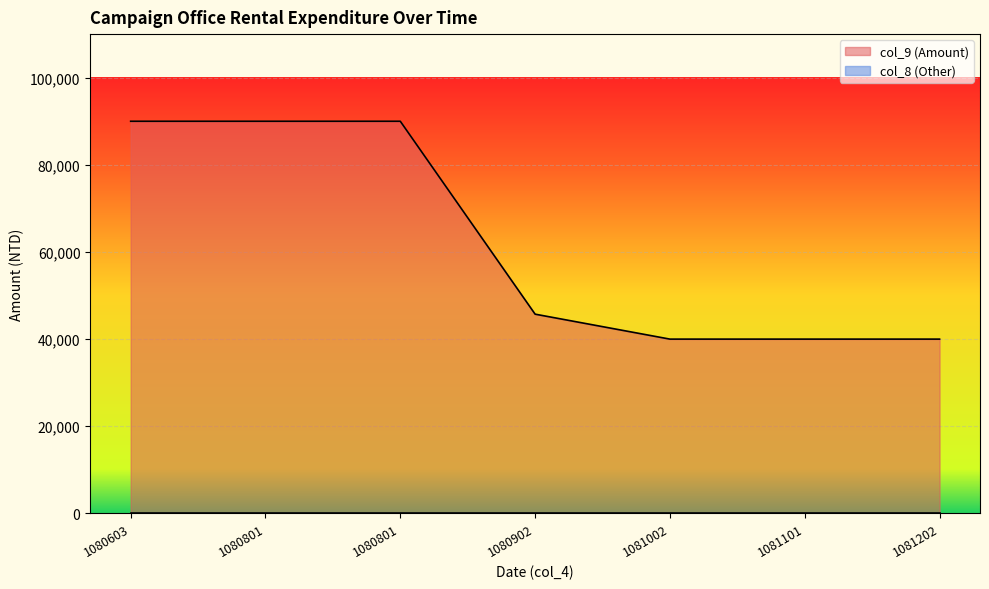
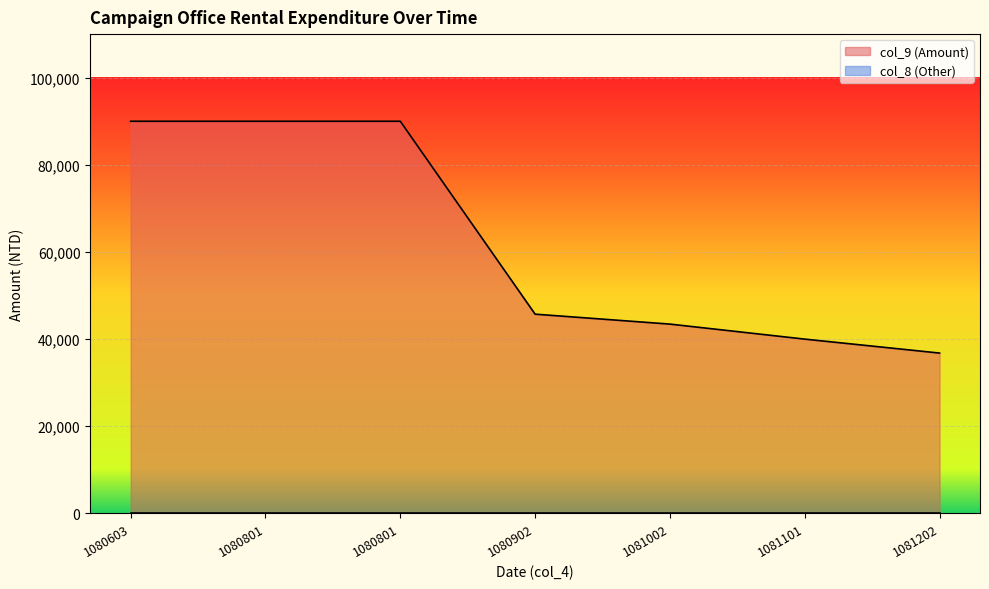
col_9 (Amount), 1081002: 40,000 -> 43,000
col_9 (Amount), 1081202: 40,000 -> 37,000
